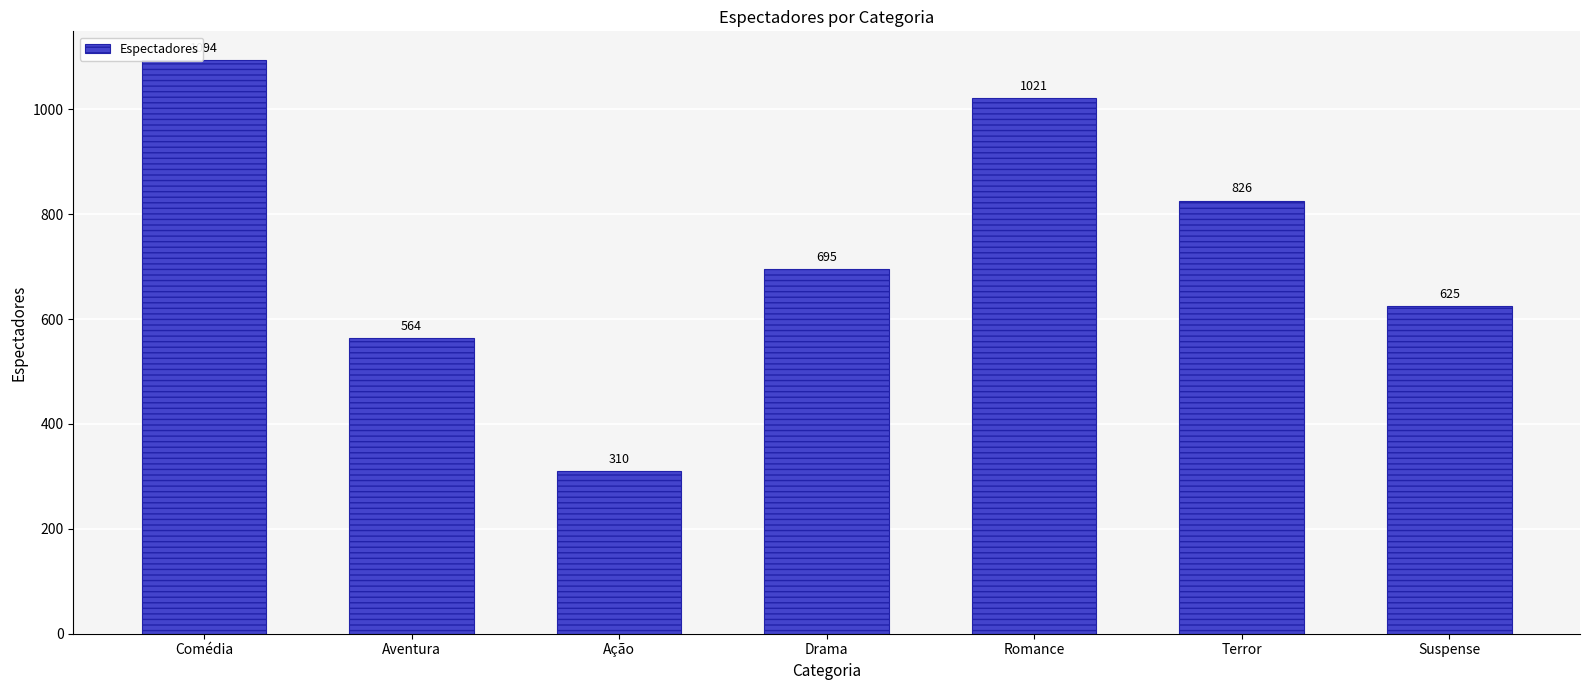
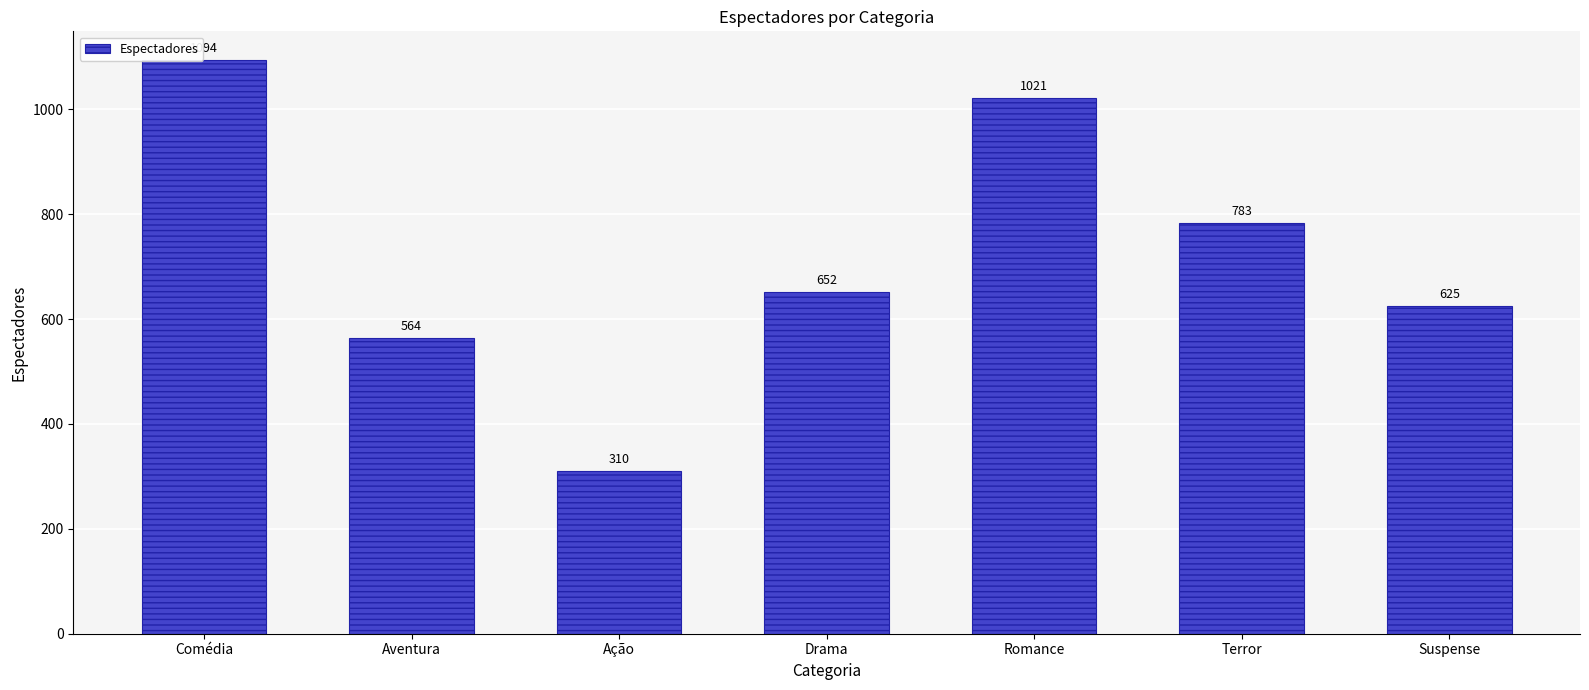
Drama: 695 -> 652
Terror: 826 -> 783
